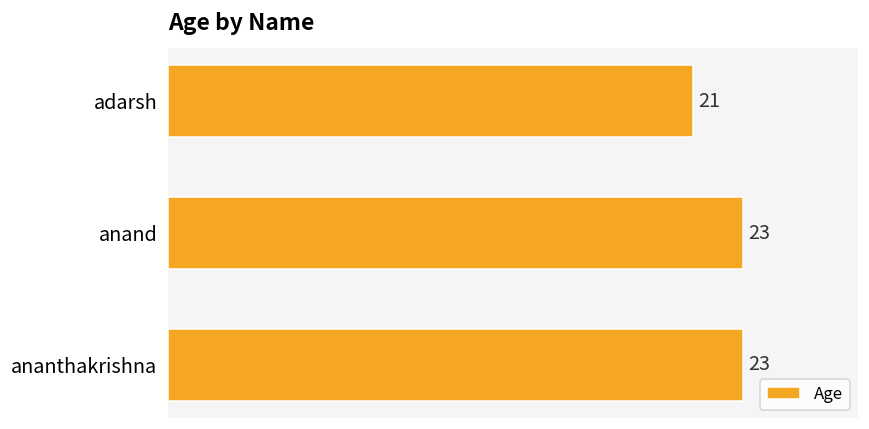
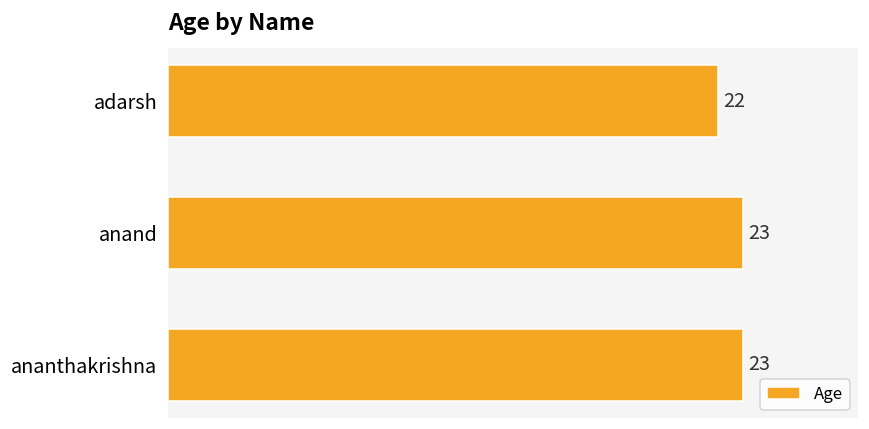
adarsh: 21 -> 22
